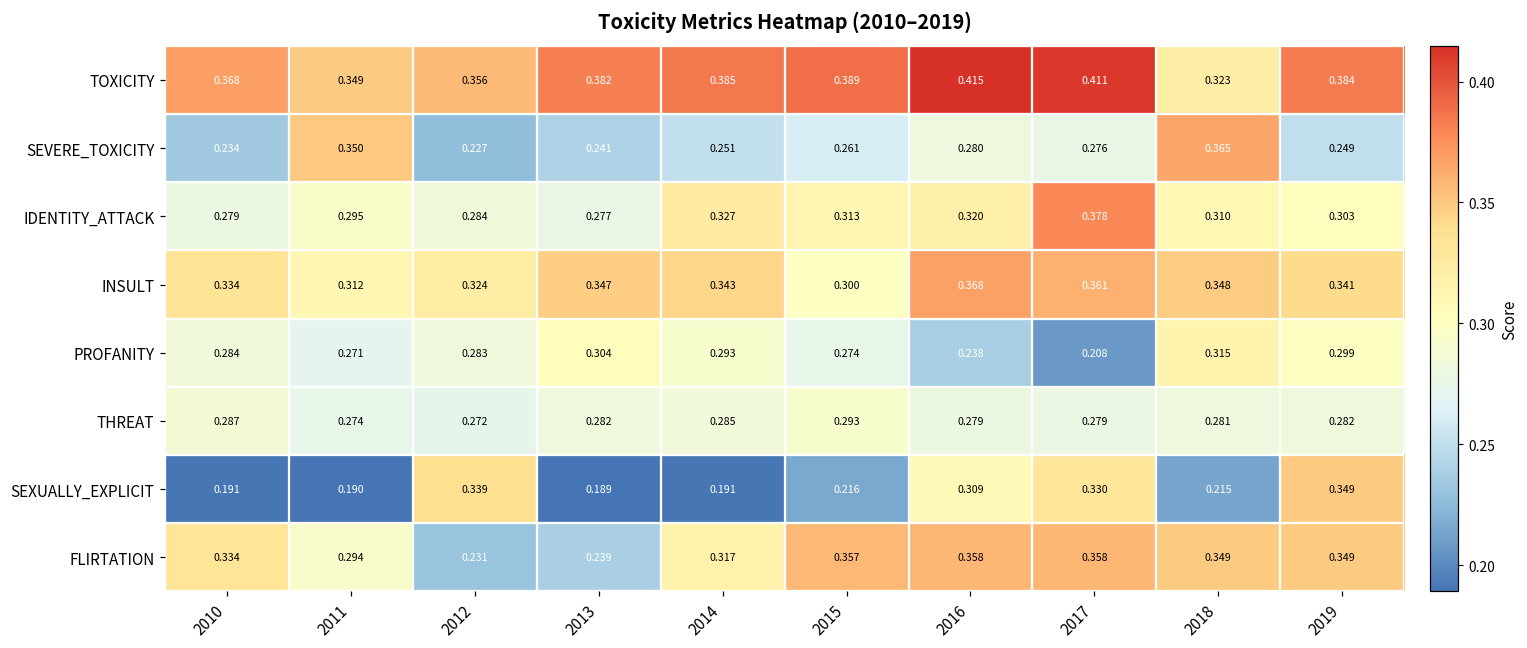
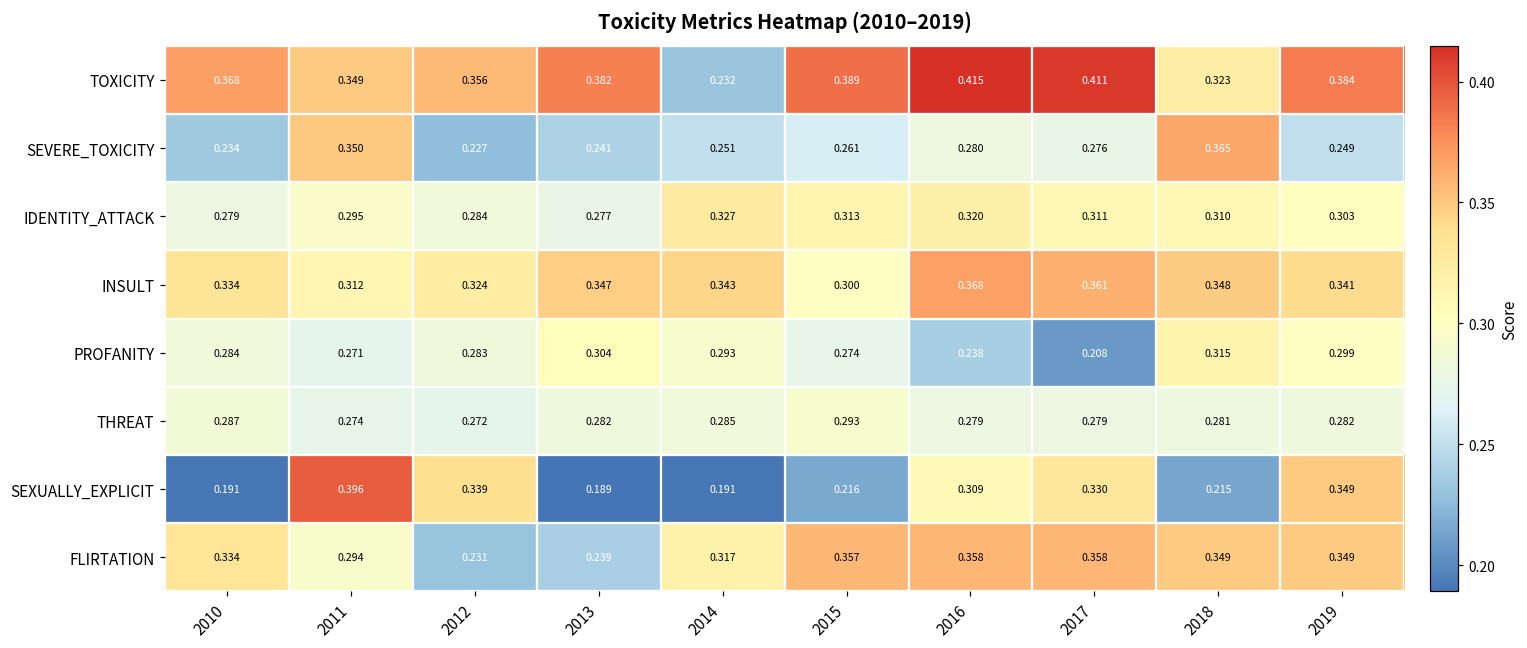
TOXICITY, 2014: 0.385 -> 0.232
IDENTITY_ATTACK, 2017: 0.378 -> 0.311
SEXUALLY_EXPLICIT, 2011: 0.190 -> 0.396
